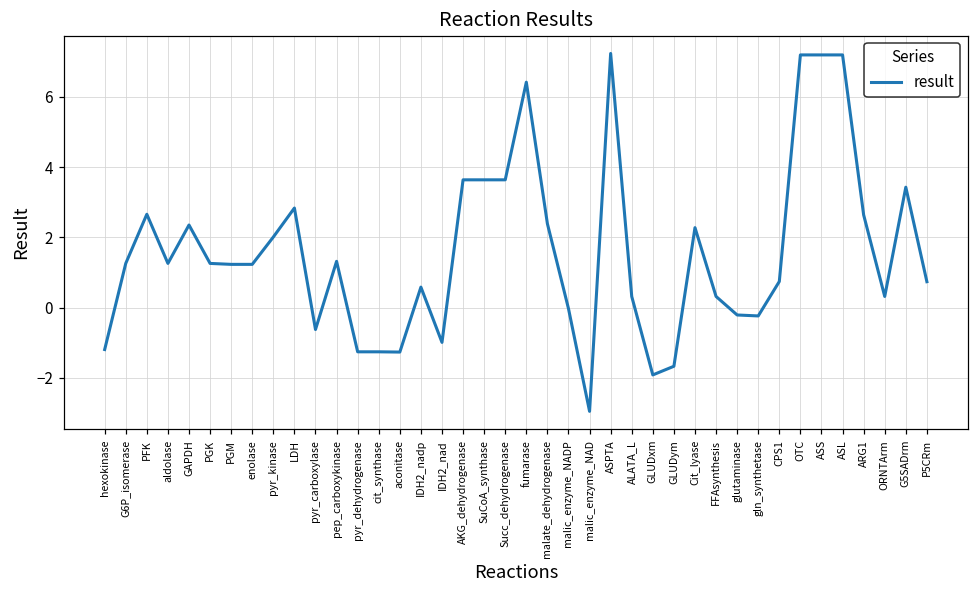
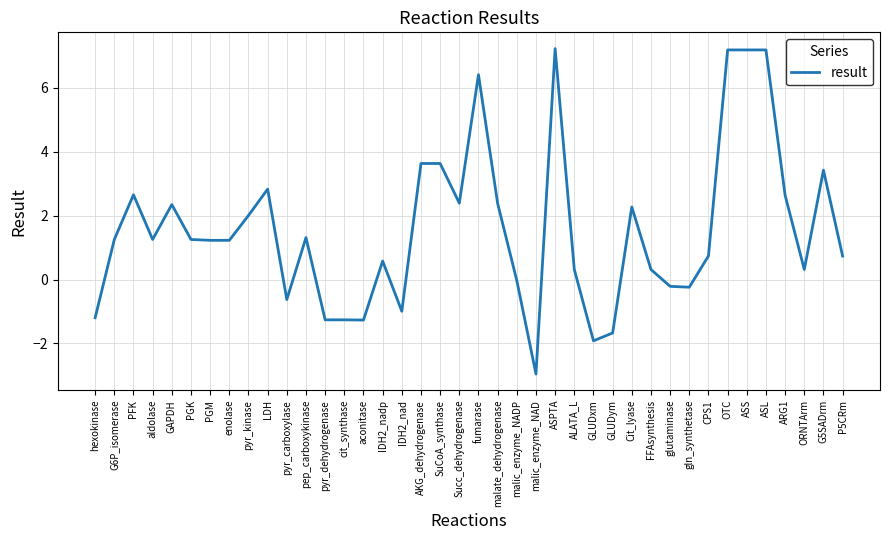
Succ_dehydrogenase: 3.6 -> 2.4
